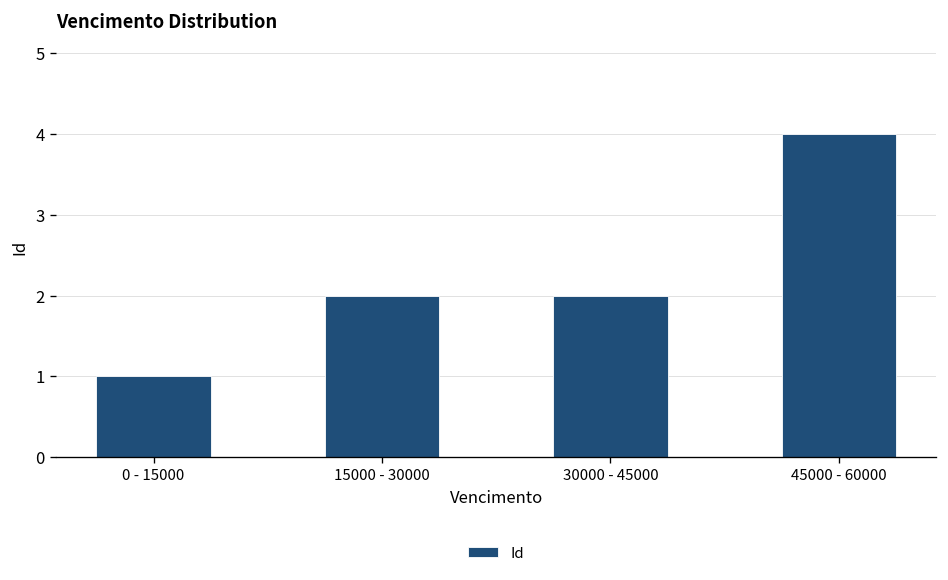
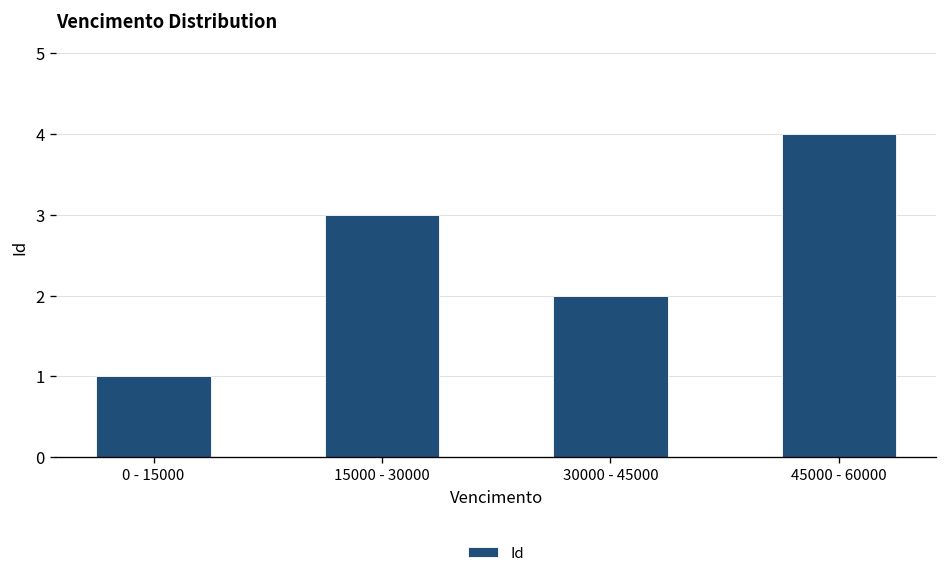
15000 - 30000: 2 -> 3
